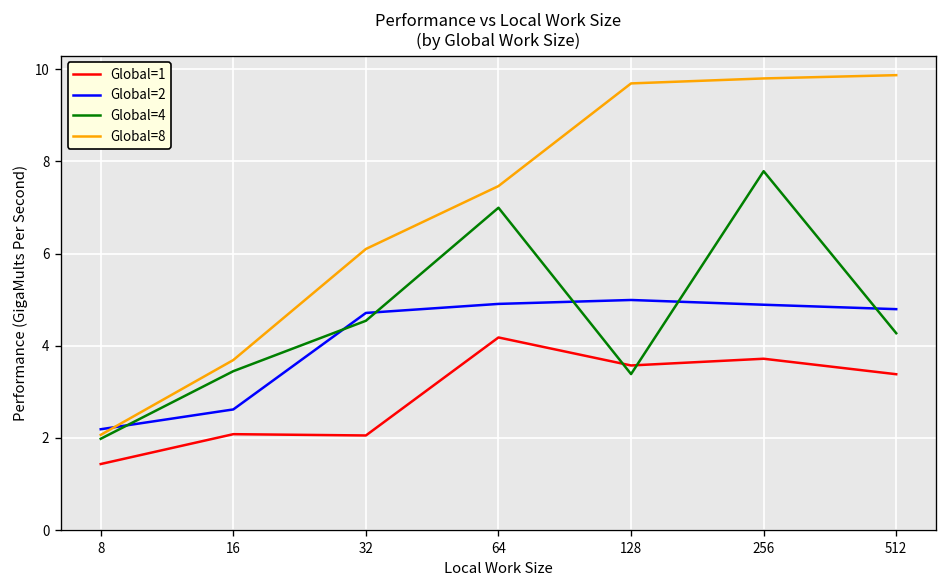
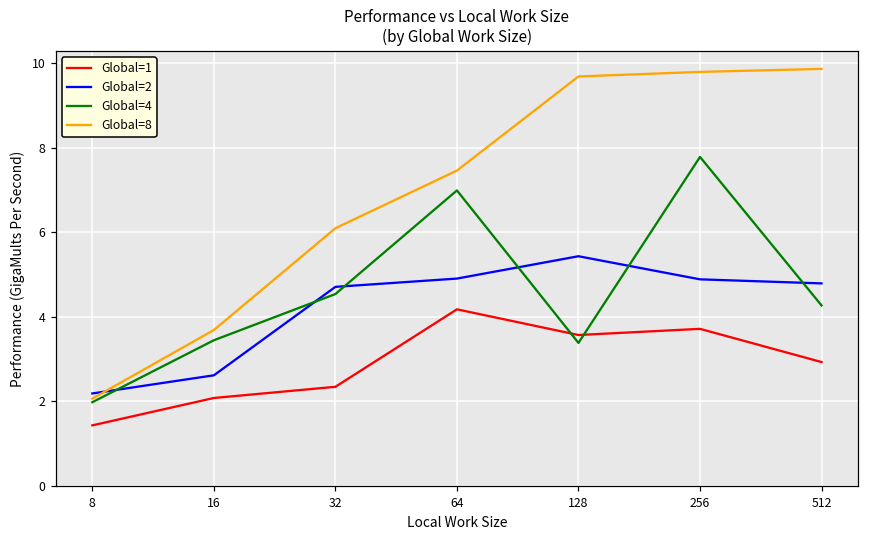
Global=1, 32: 2.1 -> 2.3
Global=2, 128: 5.0 -> 5.4
Global=1, 512: 3.4 -> 2.9
